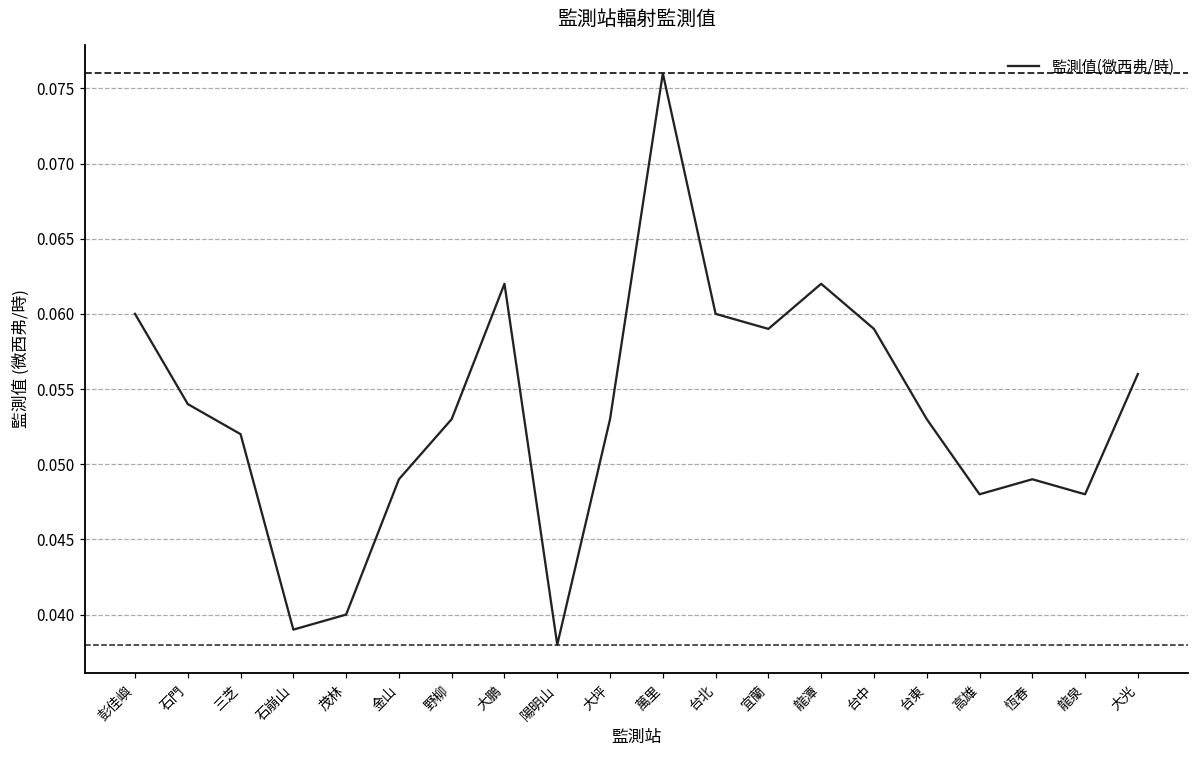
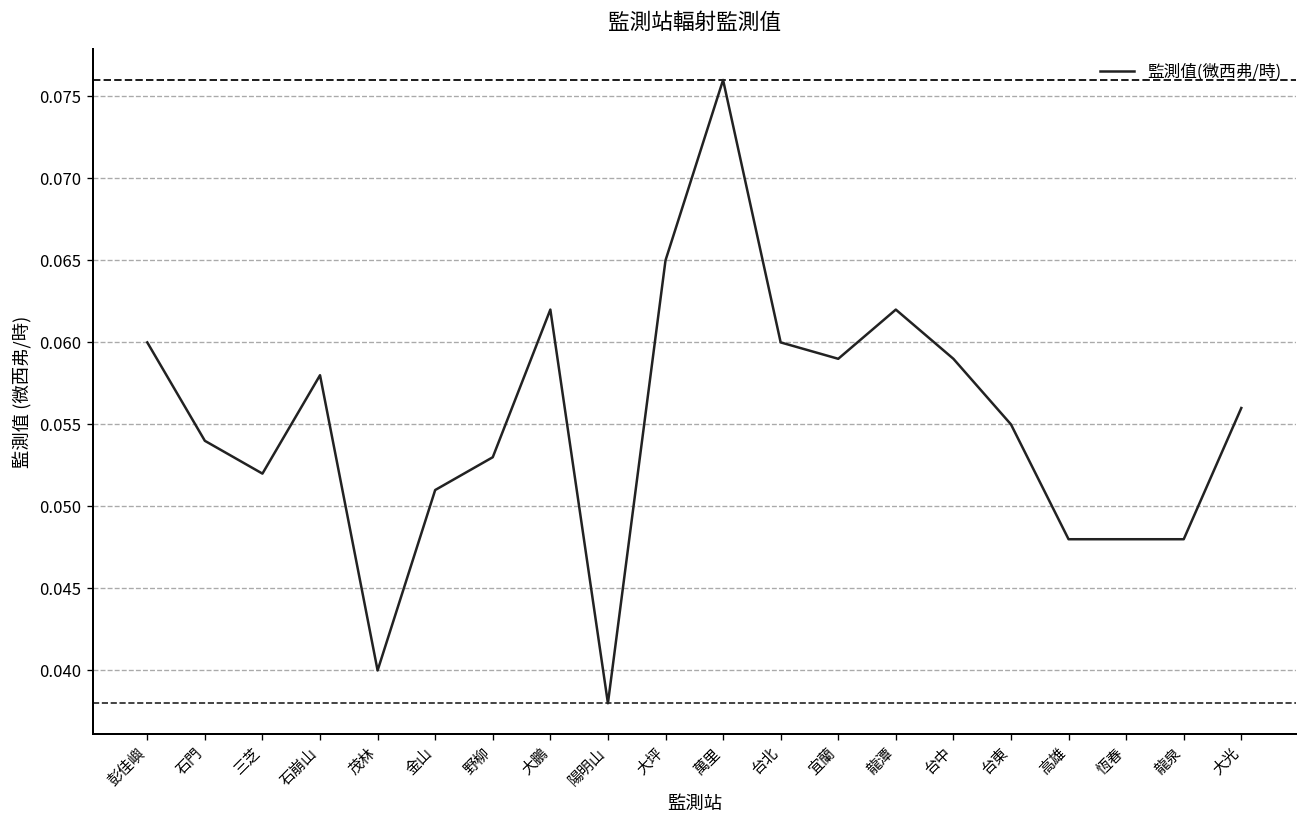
石崩山: 0.039 -> 0.058
金山: 0.049 -> 0.051
大坪: 0.053 -> 0.065
台東: 0.053 -> 0.055
恆春: 0.049 -> 0.048
